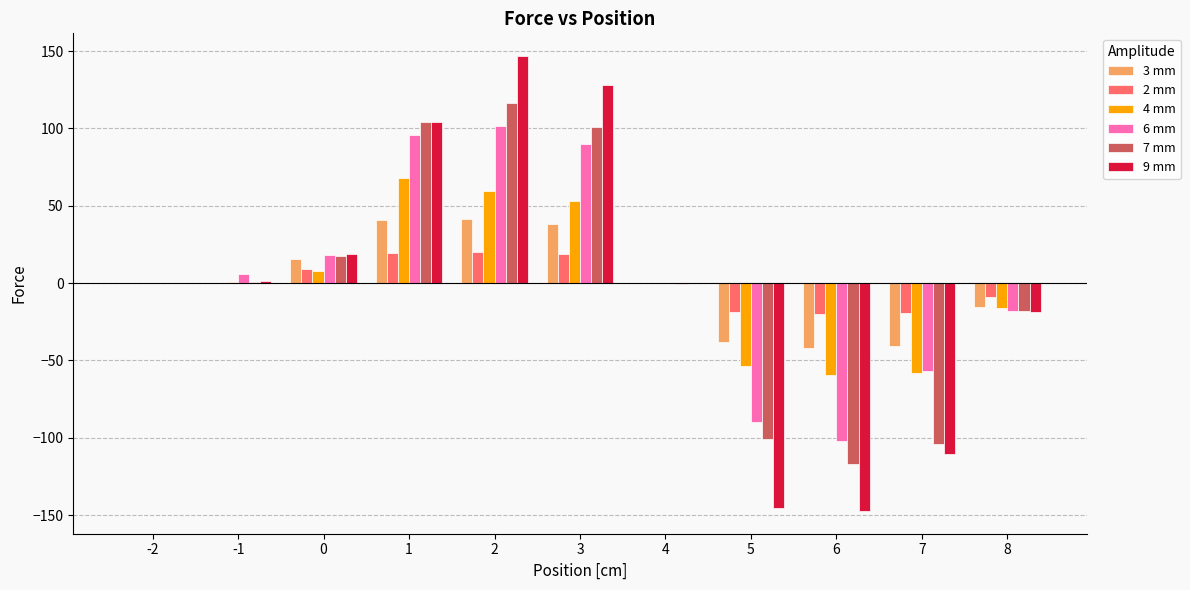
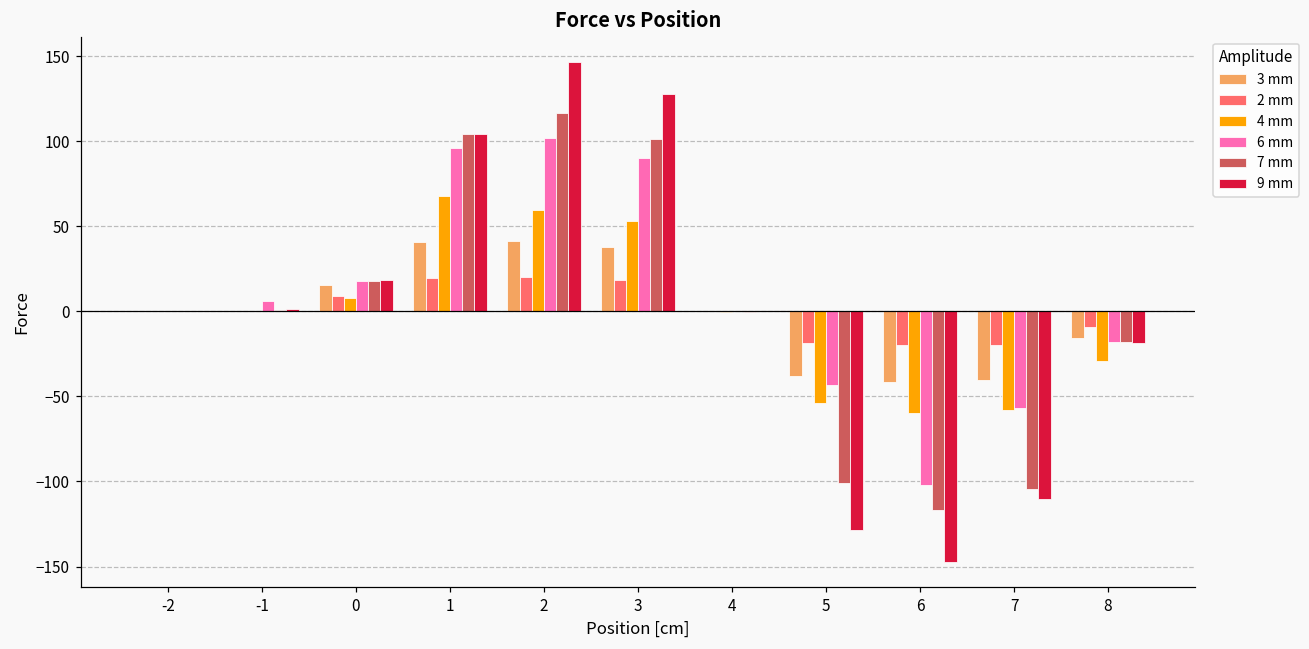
6 mm, 5: -90 -> -43
9 mm, 5: -146 -> -129
4 mm, 8: -16 -> -29
